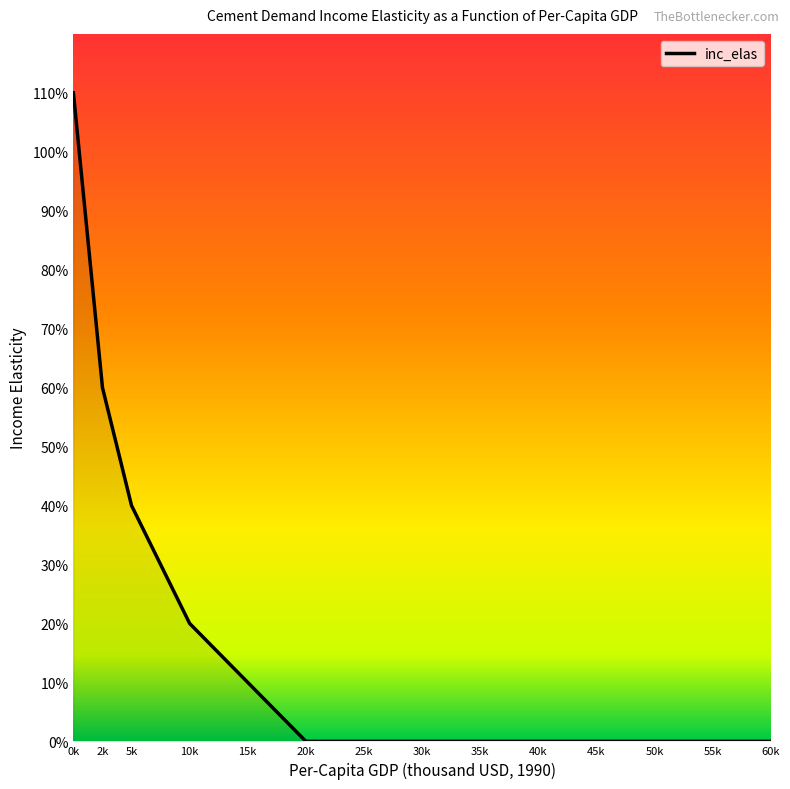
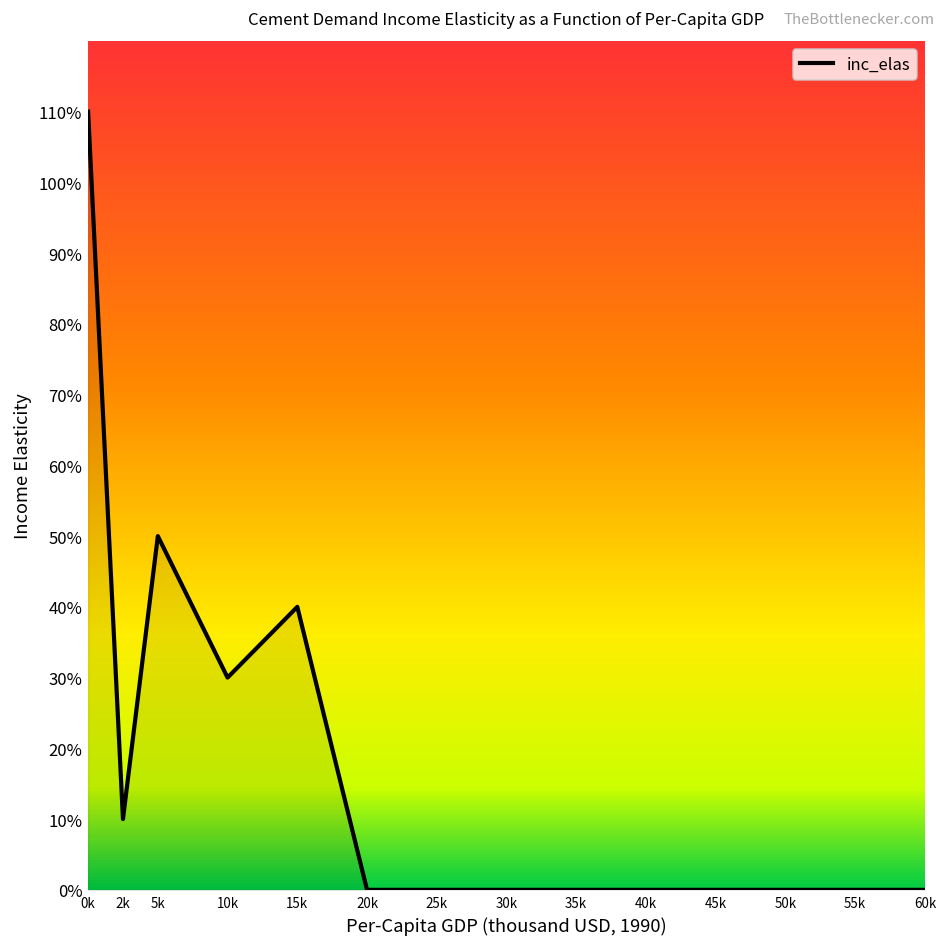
2k: 60% -> 10%
5k: 40% -> 50%
10k: 20% -> 30%
15k: 10% -> 40%
